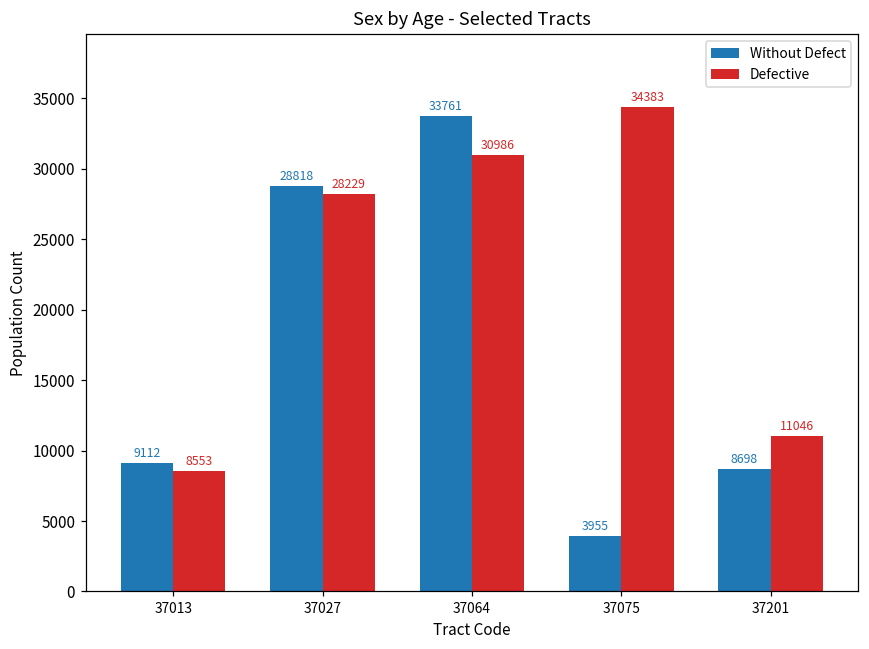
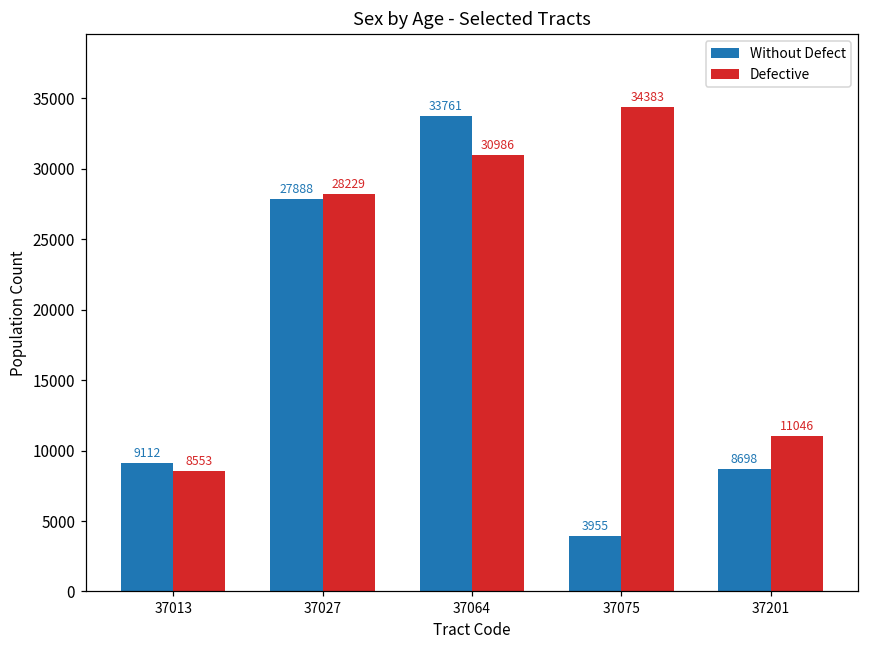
Without Defect, 37027: 28818 -> 27888
